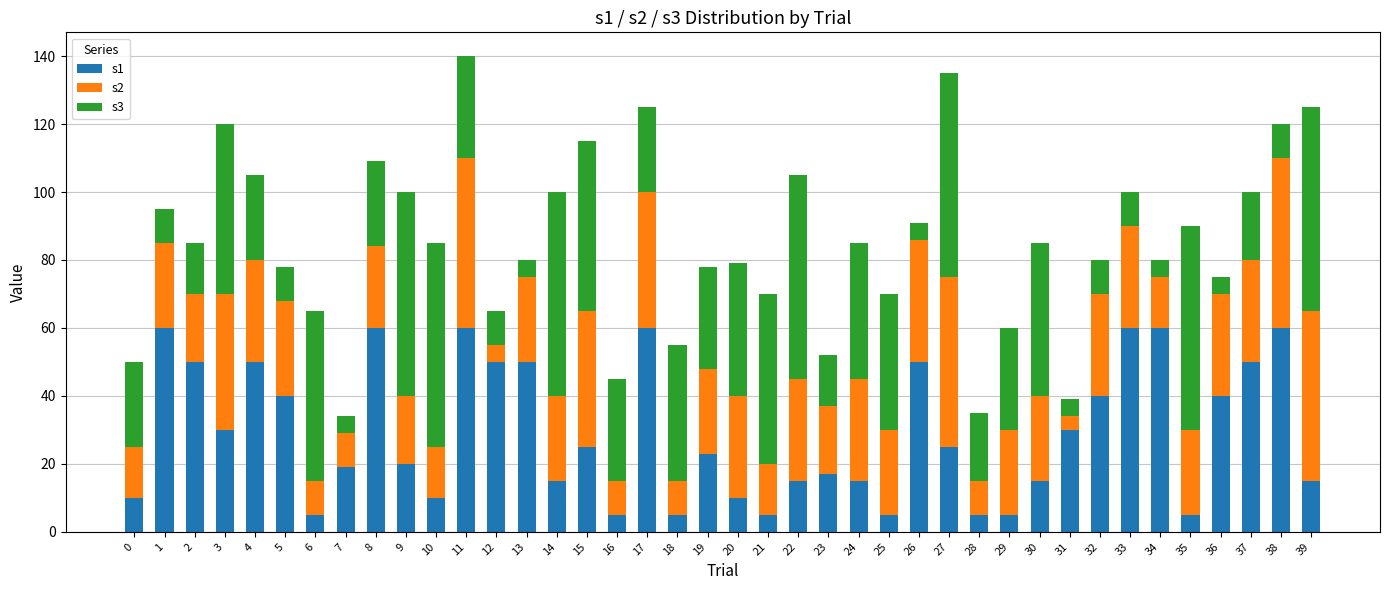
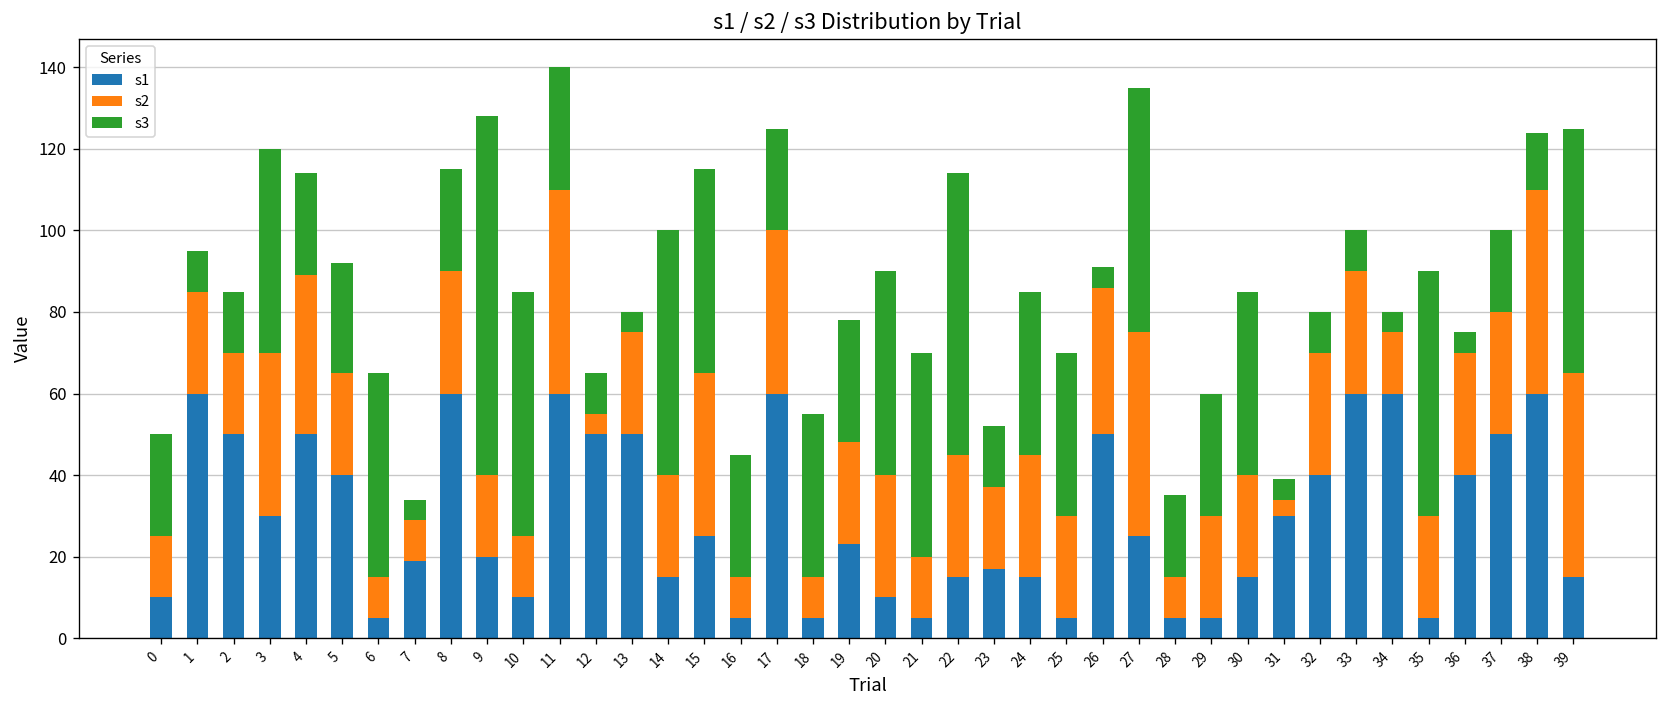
s2, 4: 30 -> 39
s2, 5: 28 -> 25
s3, 5: 10 -> 27
s2, 8: 24 -> 30
s3, 9: 60 -> 88
s3, 20: 39 -> 50
s3, 22: 60 -> 69
s3, 38: 10 -> 14
